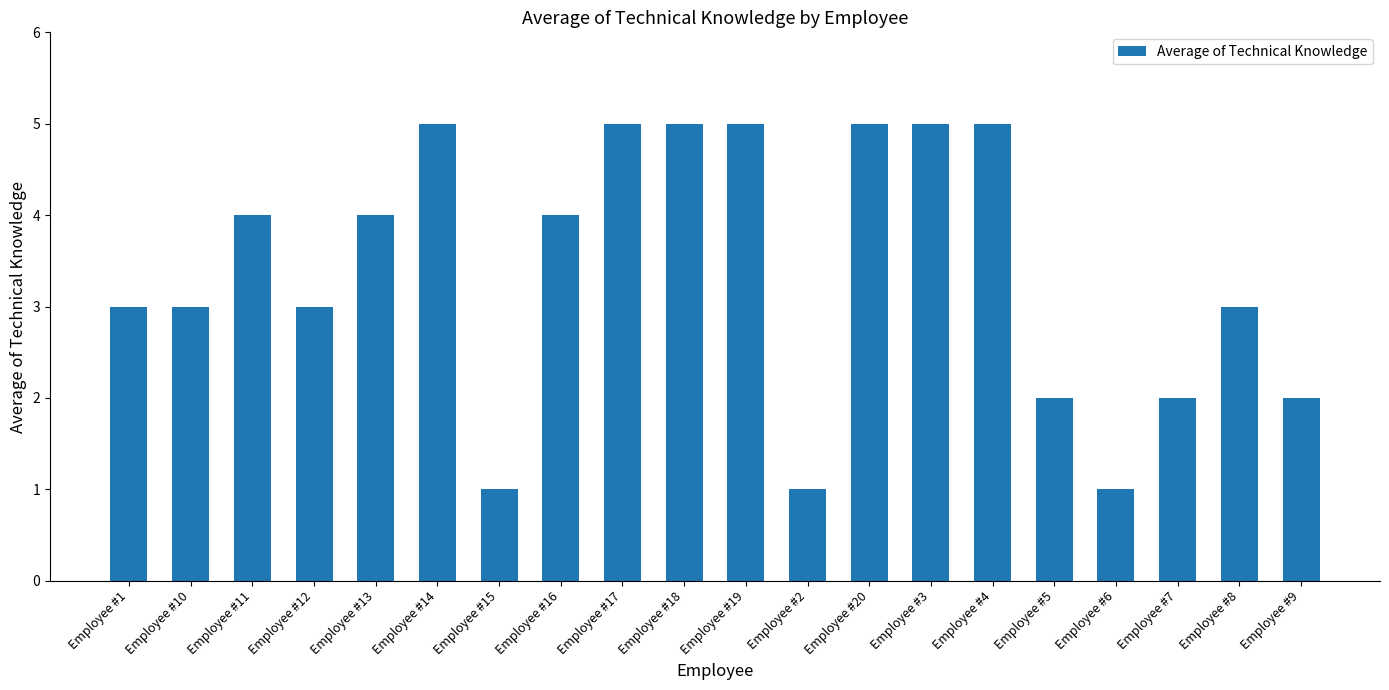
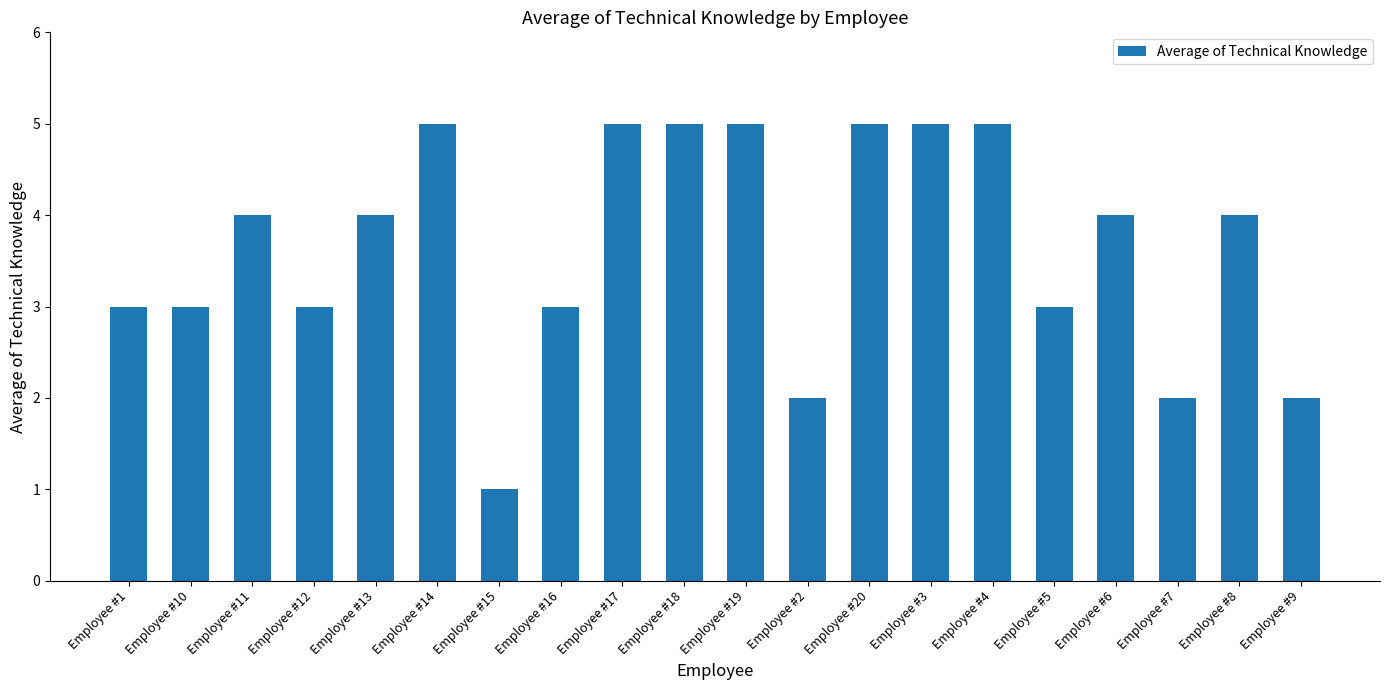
Employee #16: 4 -> 3
Employee #2: 1 -> 2
Employee #5: 2 -> 3
Employee #6: 1 -> 4
Employee #8: 3 -> 4
